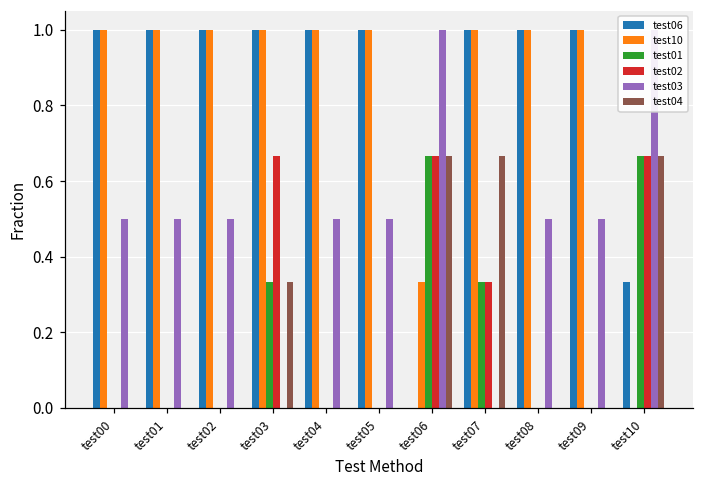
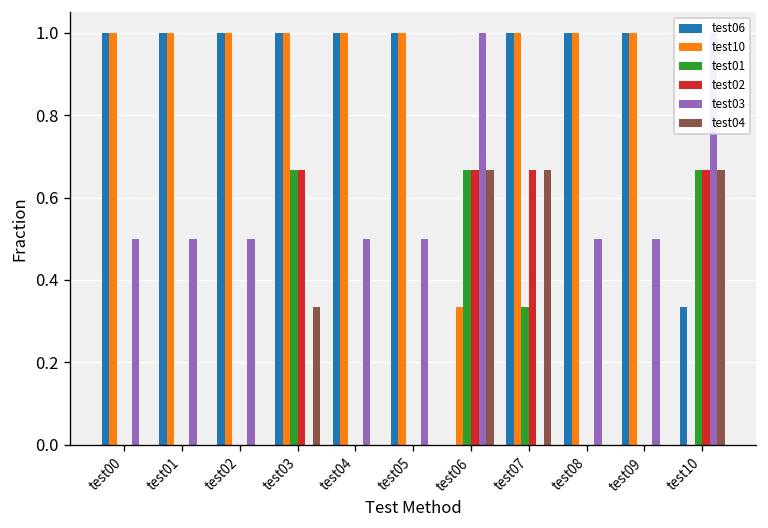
test01, test03: 0.33 -> 0.67
test02, test07: 0.33 -> 0.67
